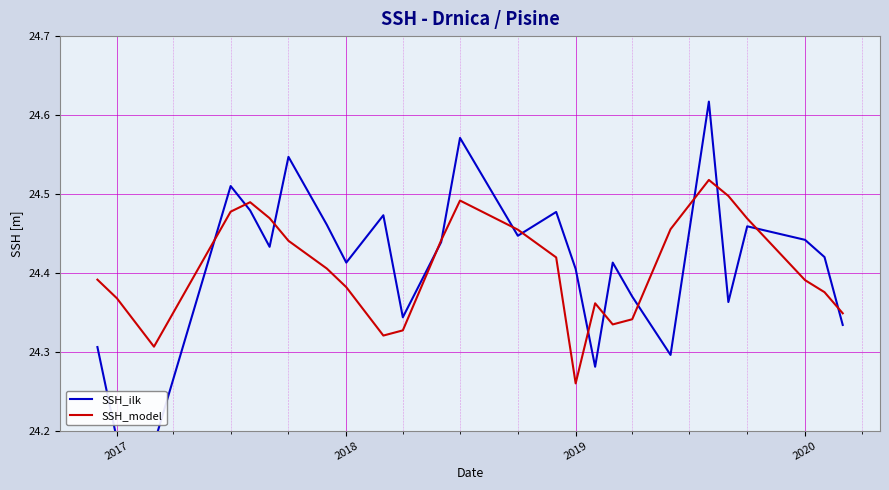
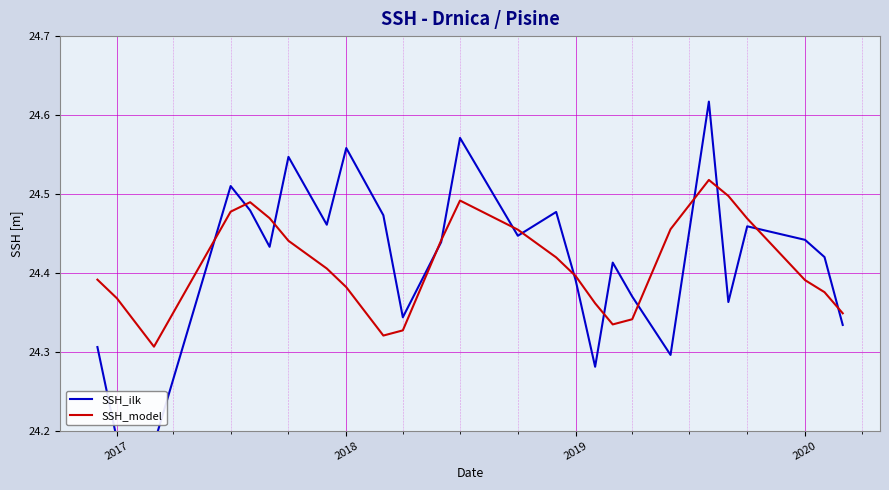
SSH_ilk, 2018: 24.41 -> 24.56
SSH_ilk, 2019: 24.41 -> 24.39
SSH_model, 2019: 24.26 -> 24.40
